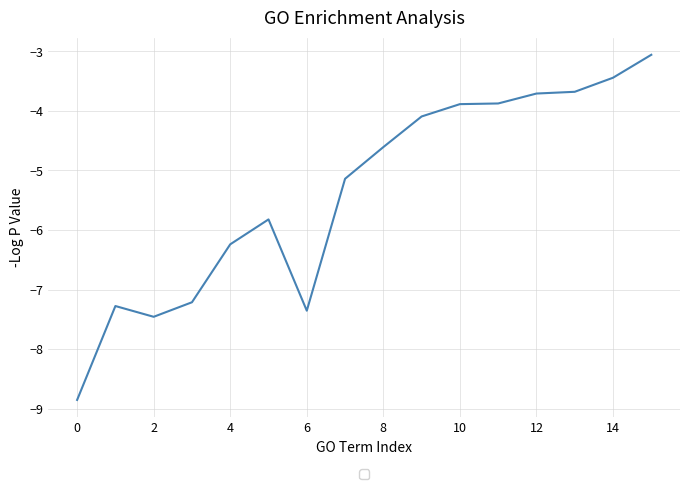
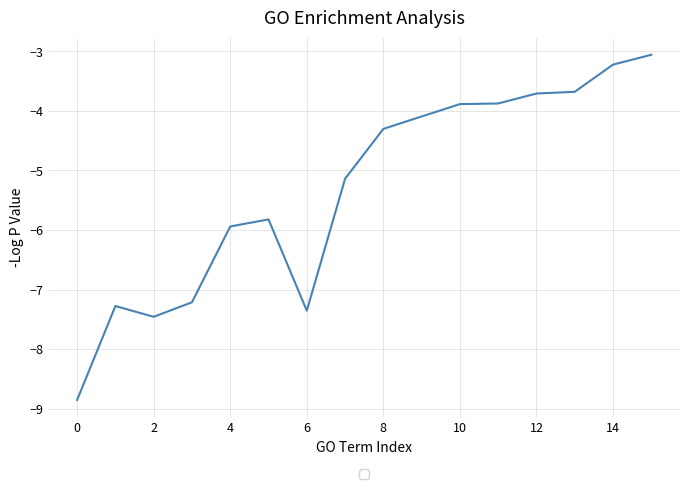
4: -6.2 -> -5.9
8: -4.6 -> -4.3
14: -3.4 -> -3.2
